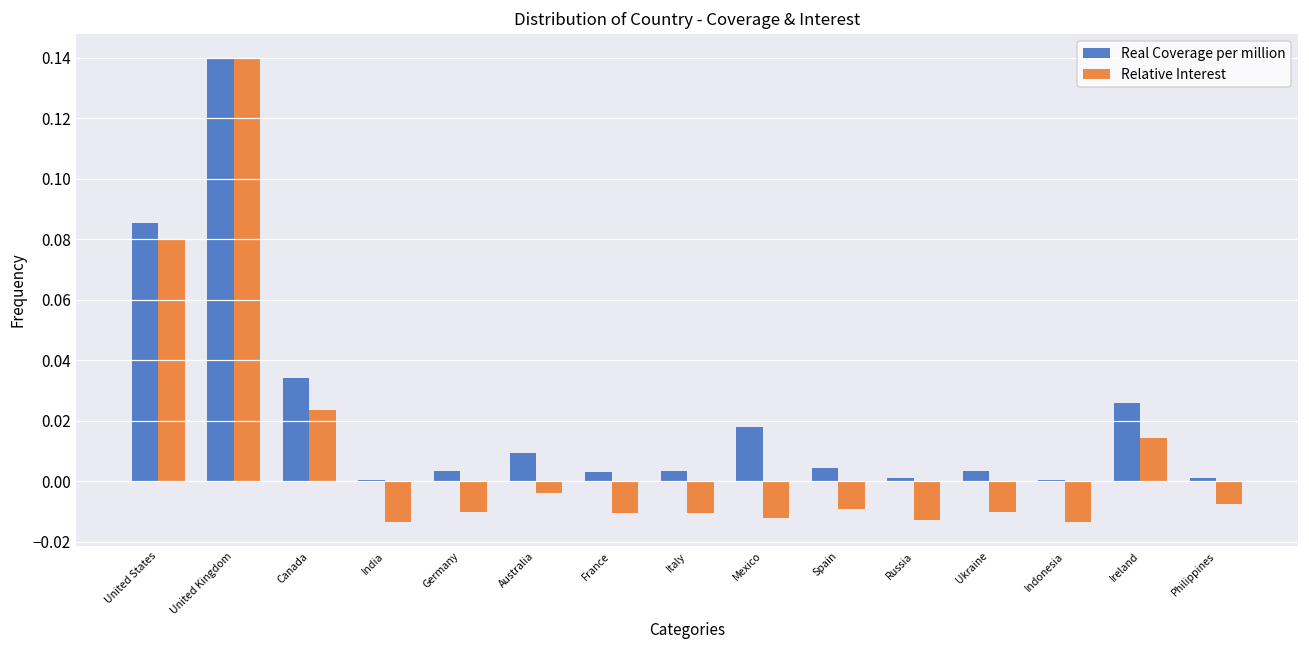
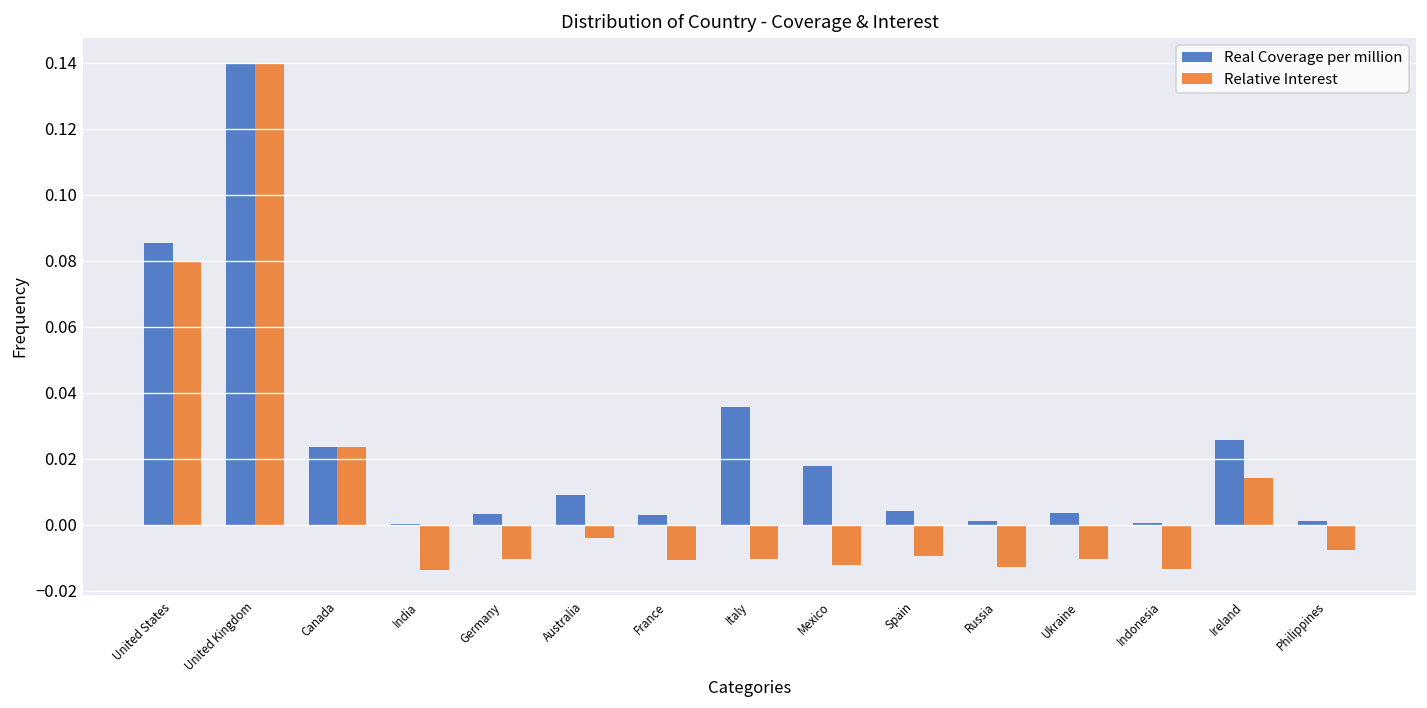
Real Coverage per million, Canada: 0.034 -> 0.024
Real Coverage per million, Italy: 0.003 -> 0.036
